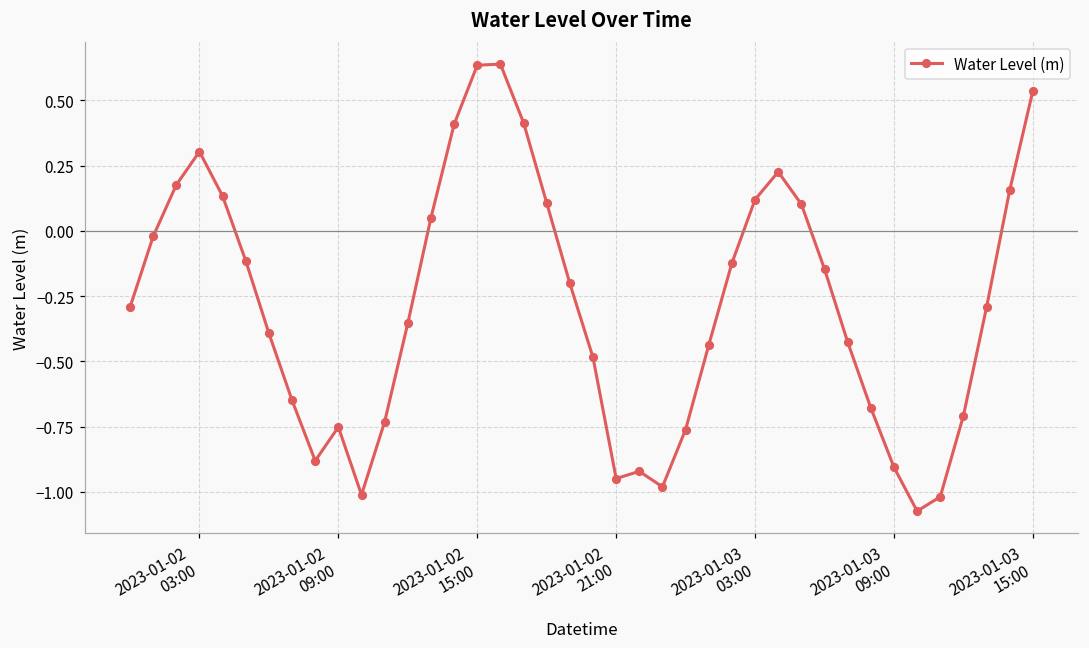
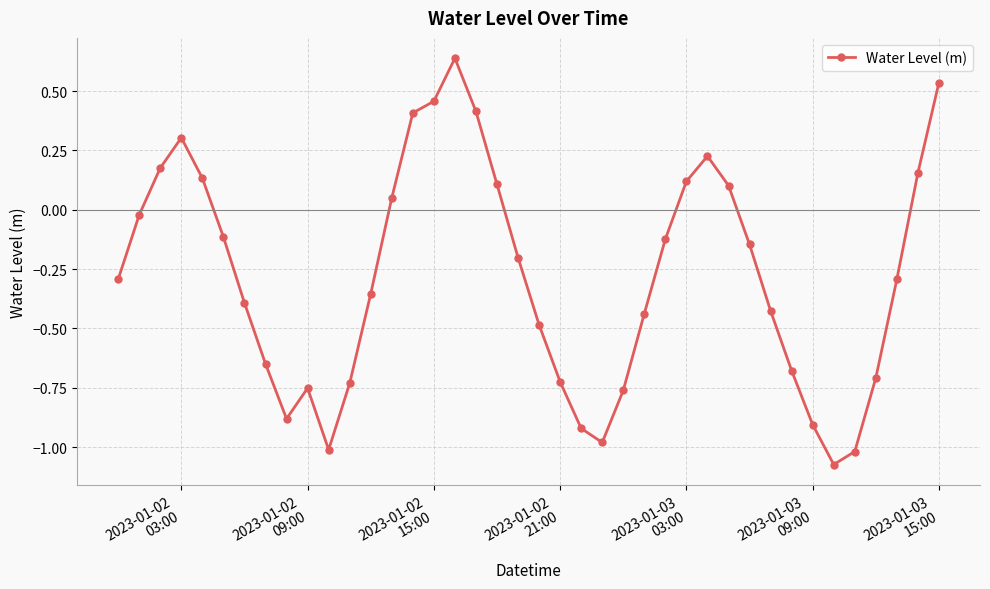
2023-01-02 15:00: 0.63 -> 0.46
2023-01-02 21:00: -0.95 -> -0.73
